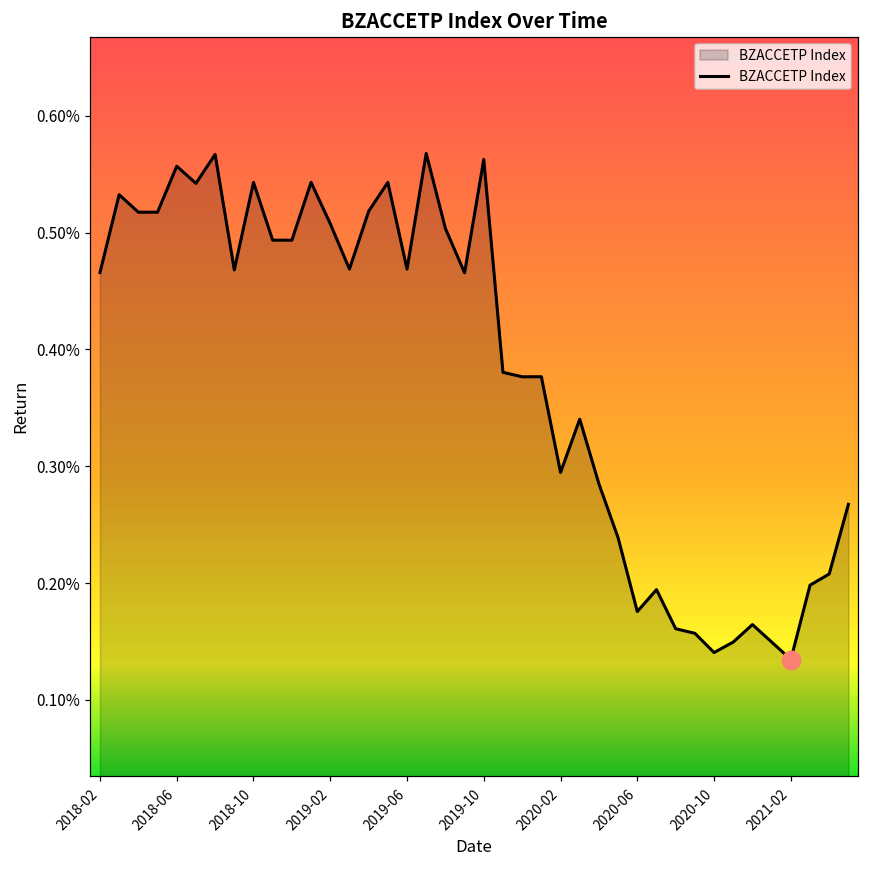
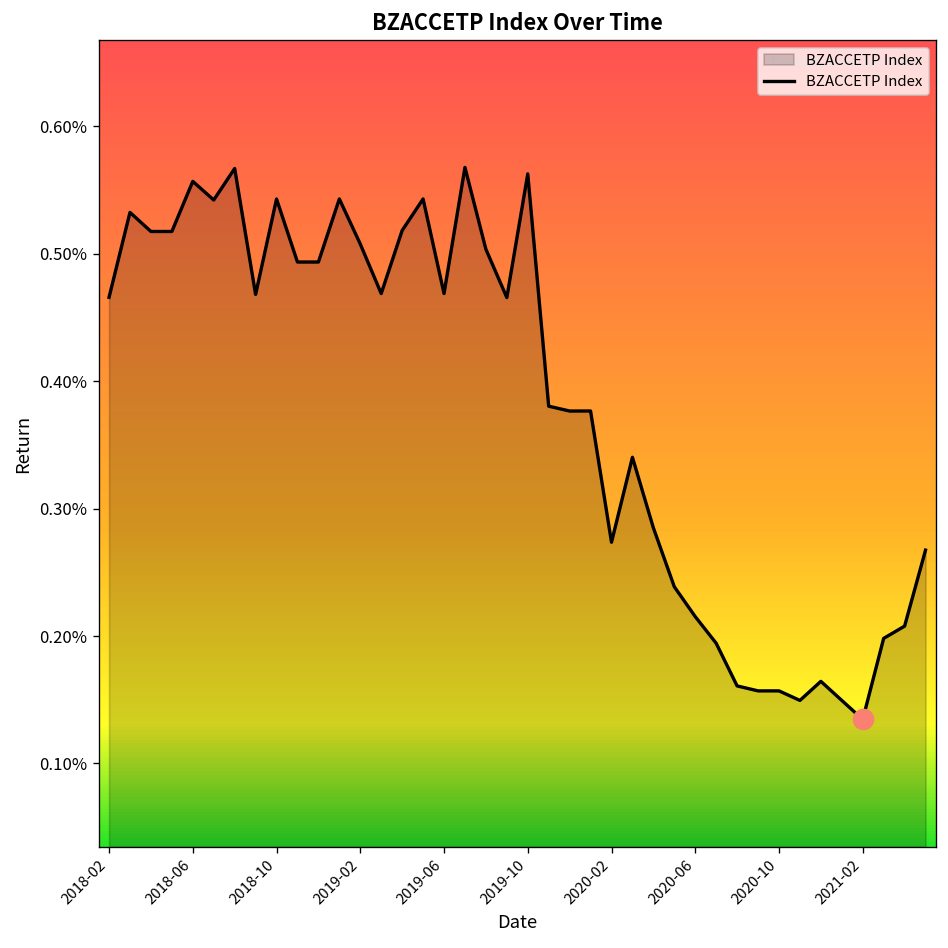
BZACCETP Index, 2020-02: 0.295% -> 0.274%
BZACCETP Index, 2020-06: 0.176% -> 0.215%
BZACCETP Index, 2020-10: 0.140% -> 0.157%
